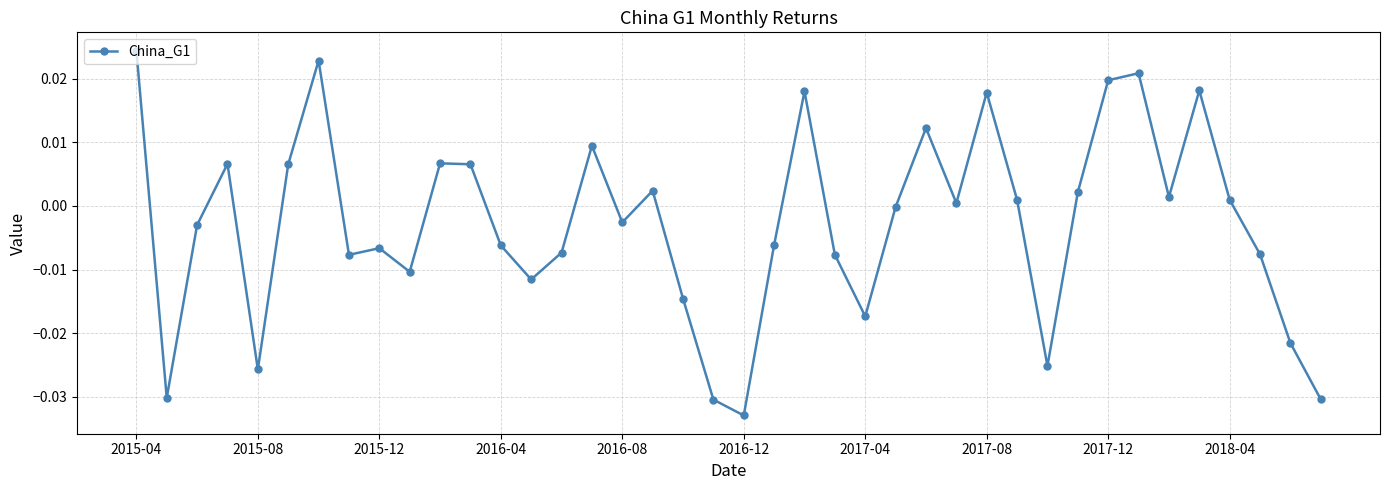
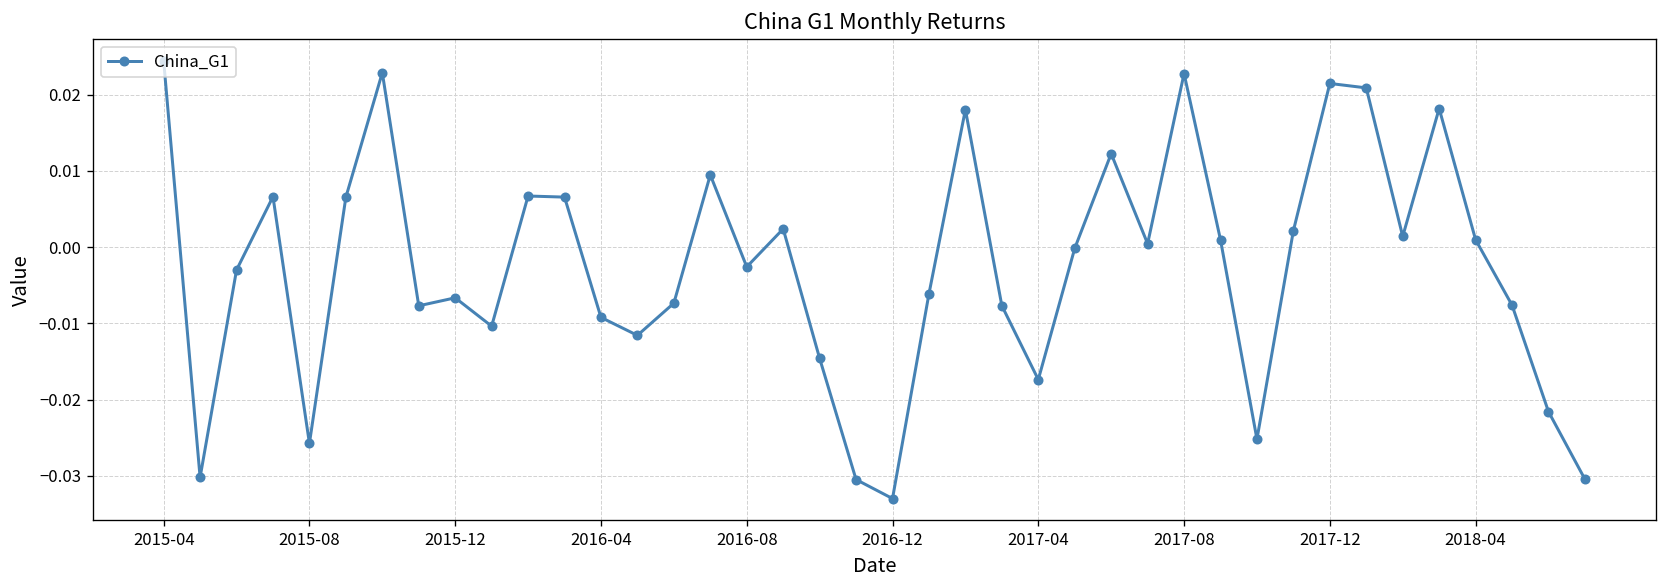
2016-04: -0.006 -> -0.009
2017-08: 0.018 -> 0.023
2017-12: 0.020 -> 0.021
